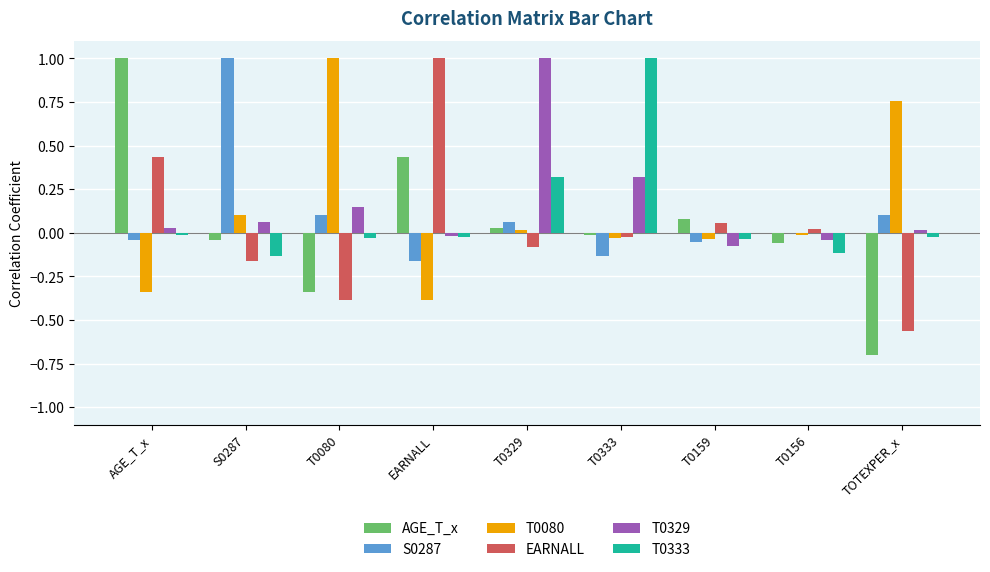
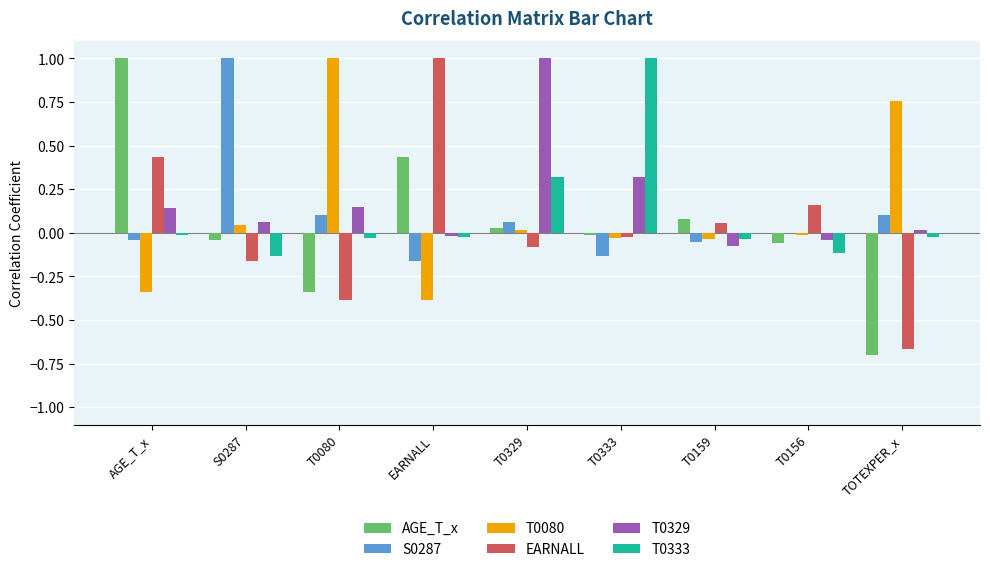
T0329, AGE_T_x: 0.03 -> 0.14
T0080, S0287: 0.10 -> 0.05
EARNALL, T0156: 0.02 -> 0.16
EARNALL, TOTEXPER_x: -0.56 -> -0.67
